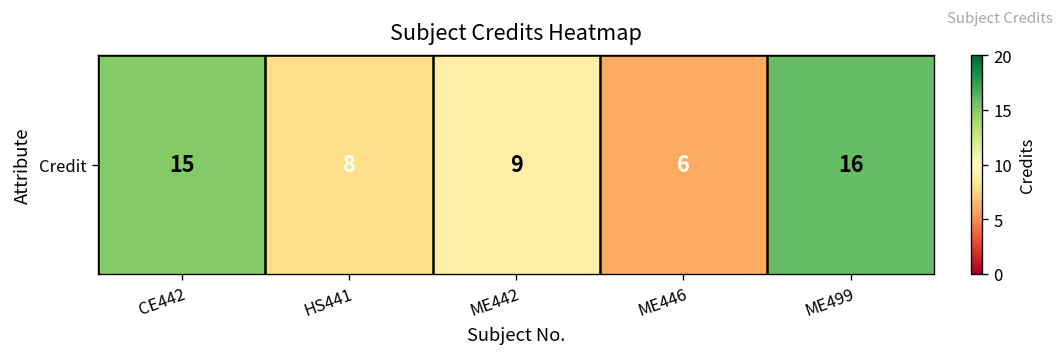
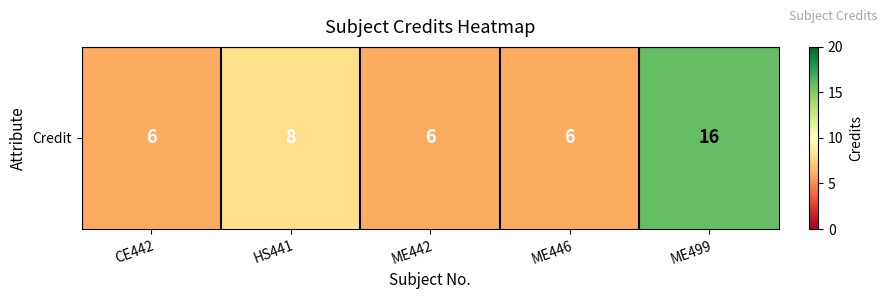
Credit, CE442: 15 -> 6
Credit, ME442: 9 -> 6
